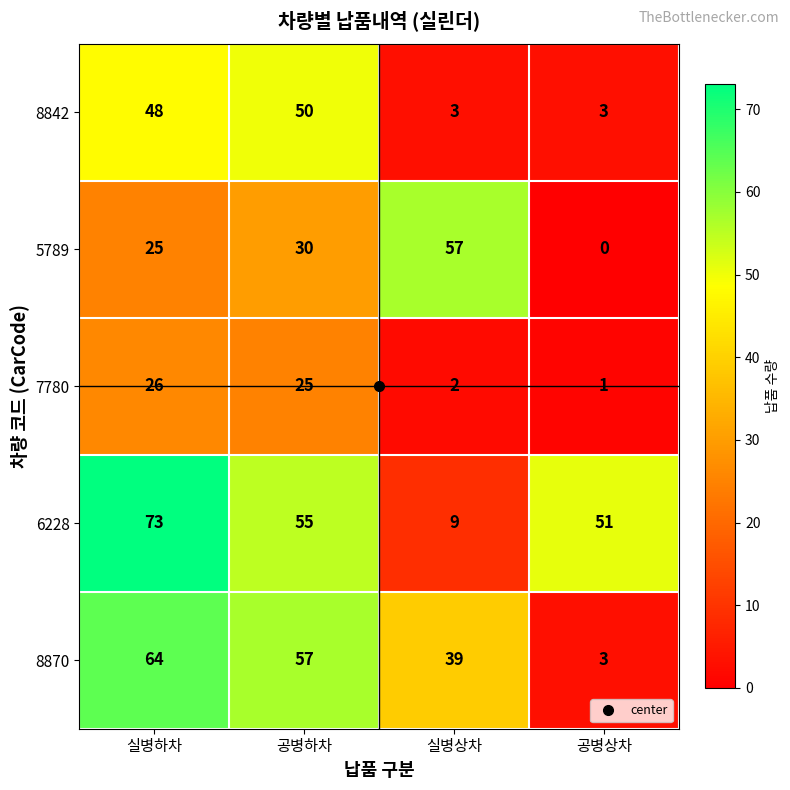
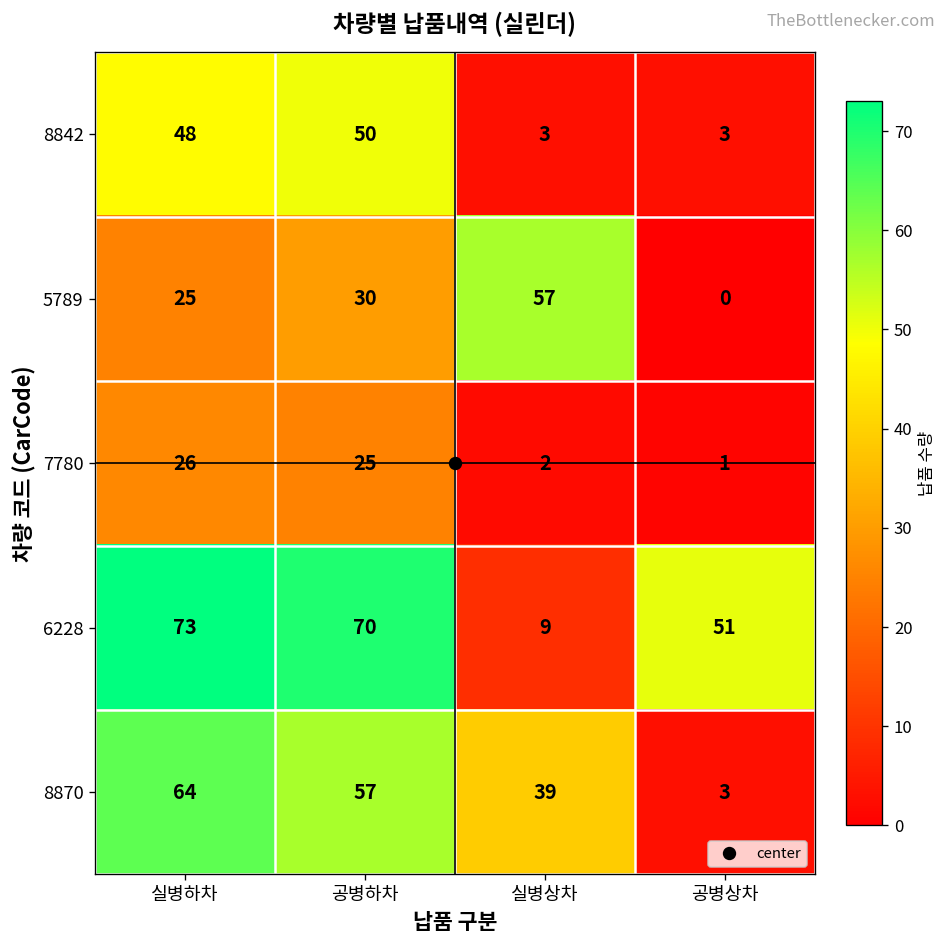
6228, 공병하차: 55 -> 70
